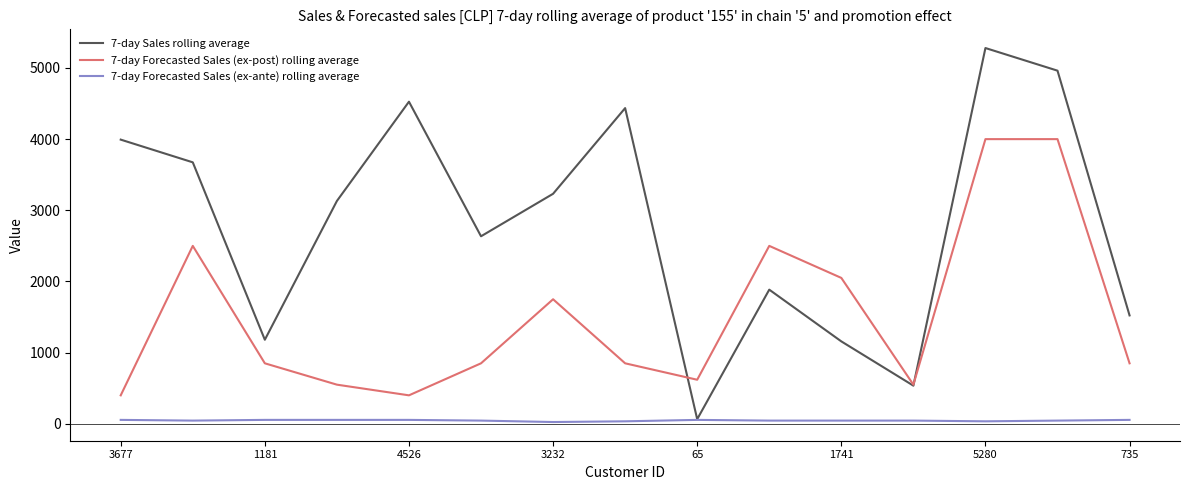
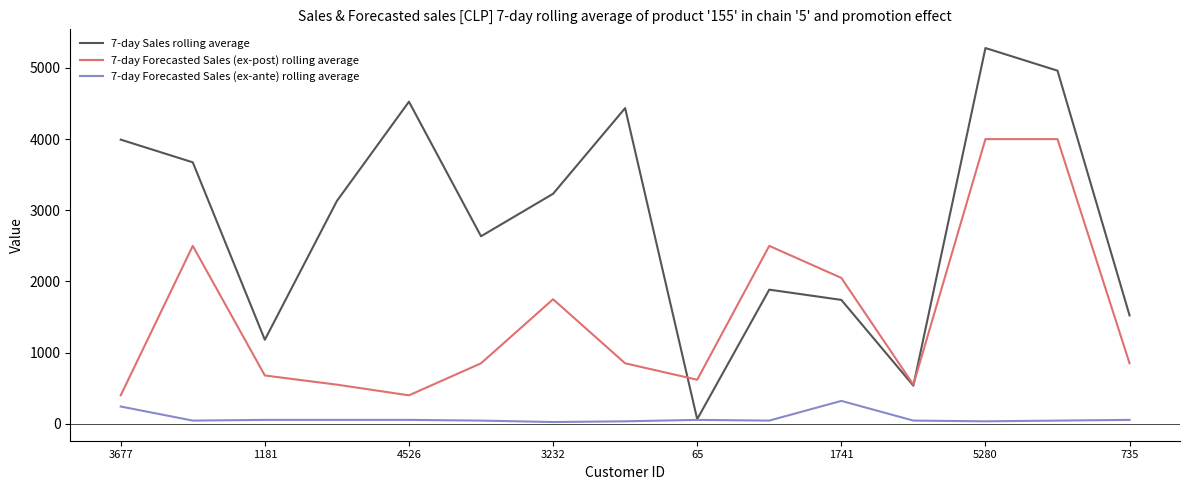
7-day Forecasted Sales (ex-ante) rolling average, 3677: 100 -> 200
7-day Forecasted Sales (ex-post) rolling average, 1181: 900 -> 700
7-day Sales rolling average, 1741: 1200 -> 1700
7-day Forecasted Sales (ex-ante) rolling average, 1741: 0 -> 300
